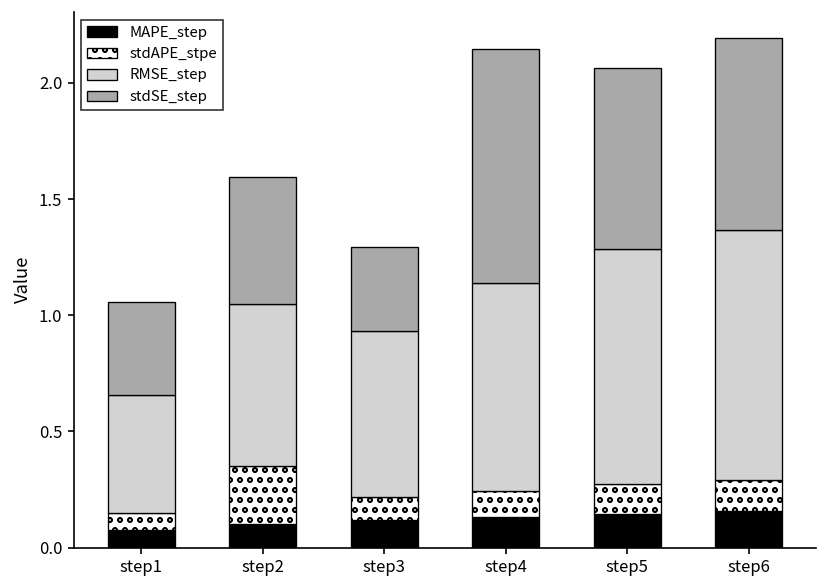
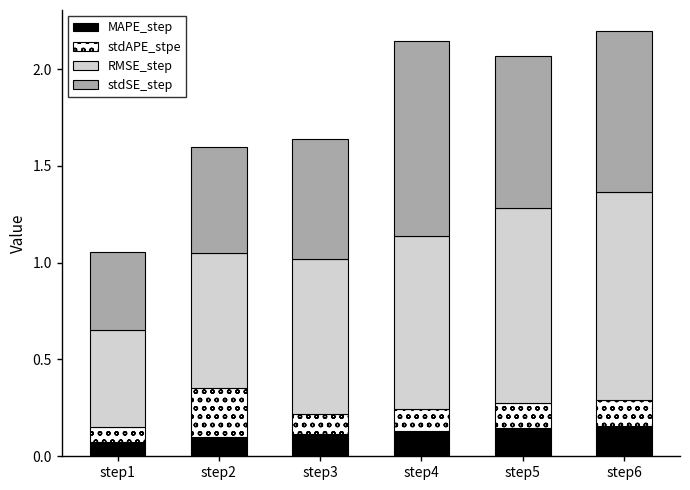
RMSE_step, step3: 0.71 -> 0.80
stdSE_step, step3: 0.36 -> 0.62
